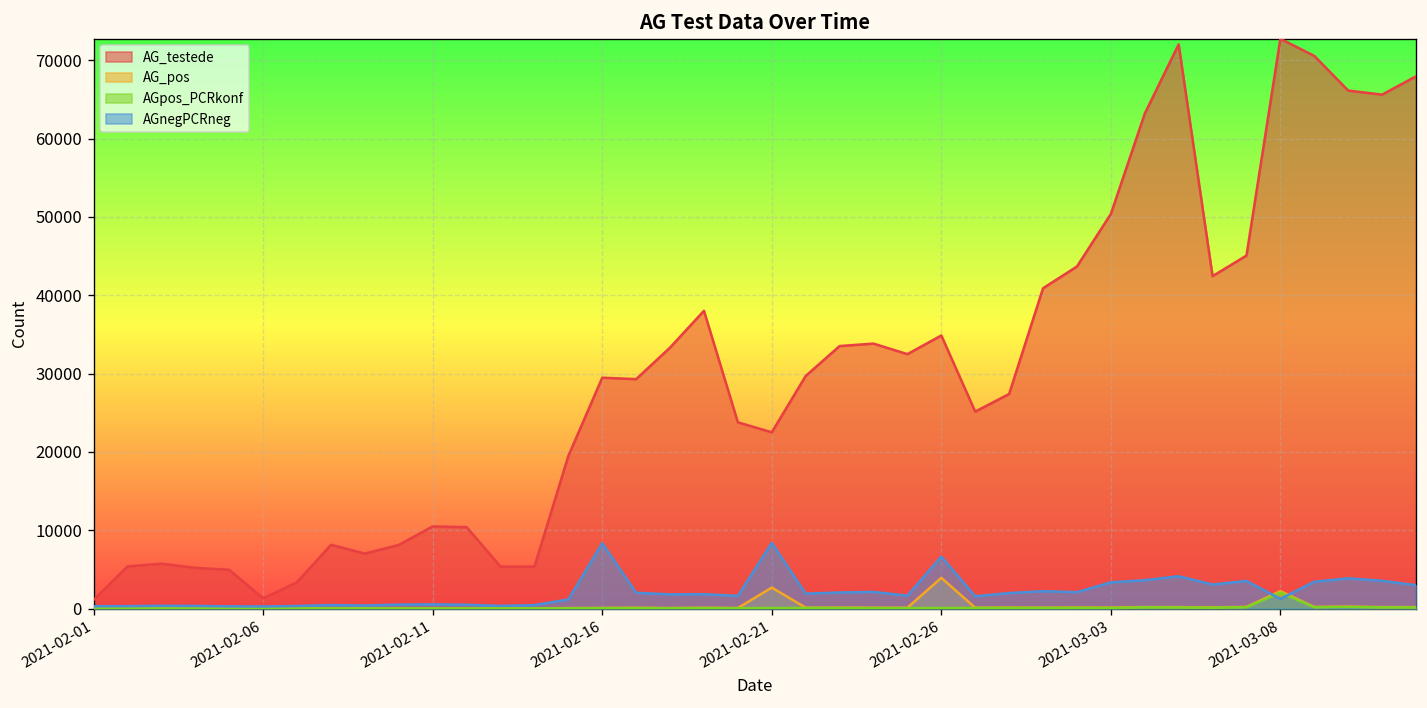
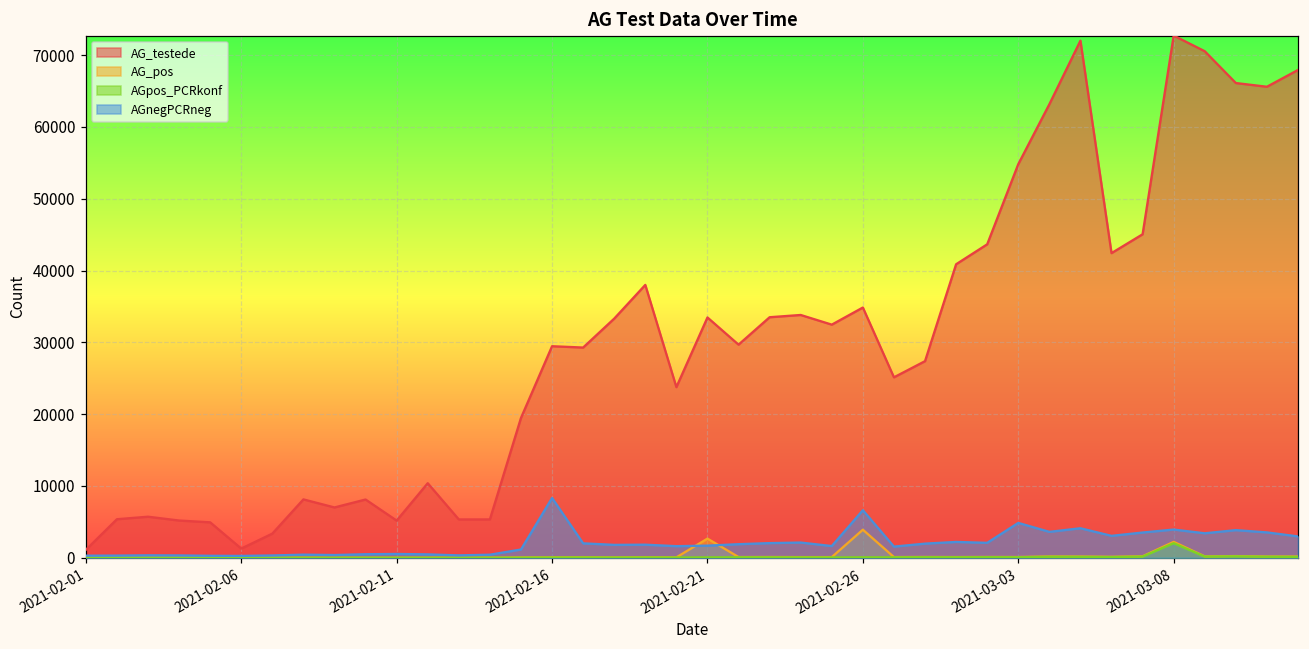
AG_testede, 2021-02-11: 10000 -> 5000
AG_testede, 2021-02-21: 22000 -> 33000
AGnegPCRneg, 2021-02-21: 8000 -> 2000
AG_testede, 2021-03-03: 50000 -> 55000
AGnegPCRneg, 2021-03-03: 3000 -> 5000
AGnegPCRneg, 2021-03-08: 1000 -> 4000
